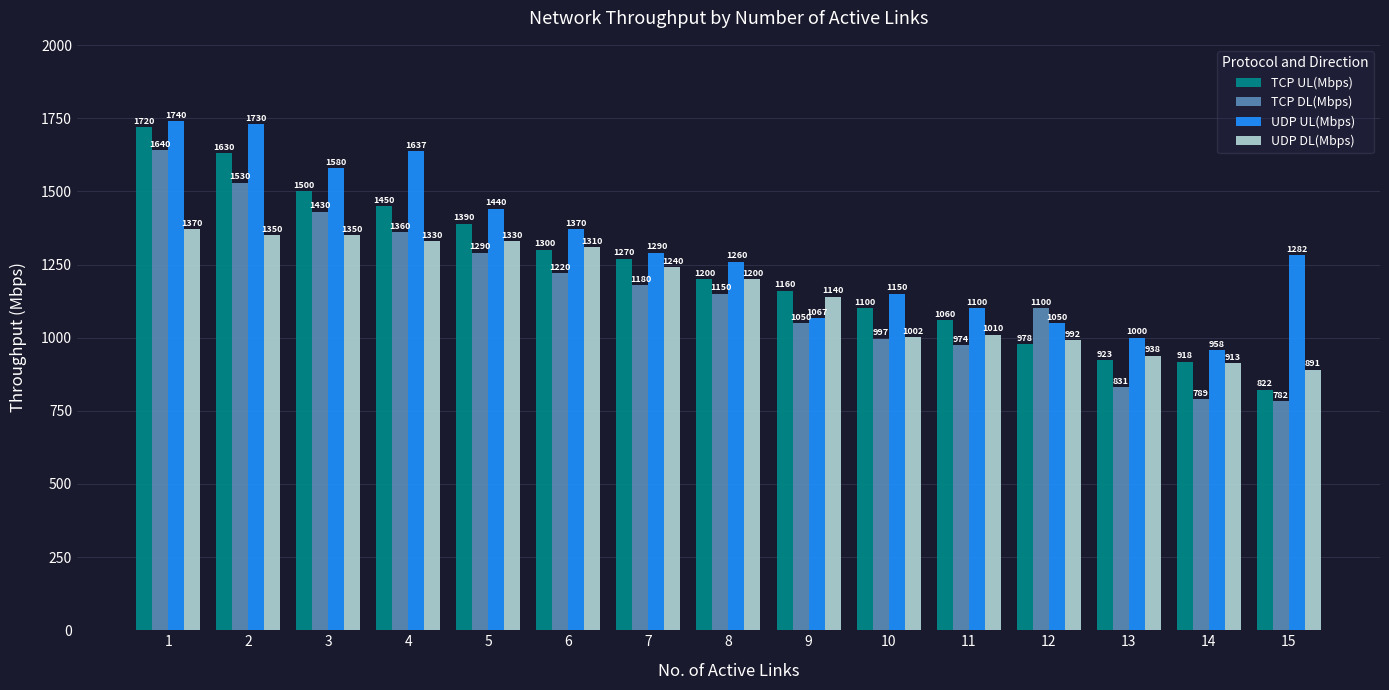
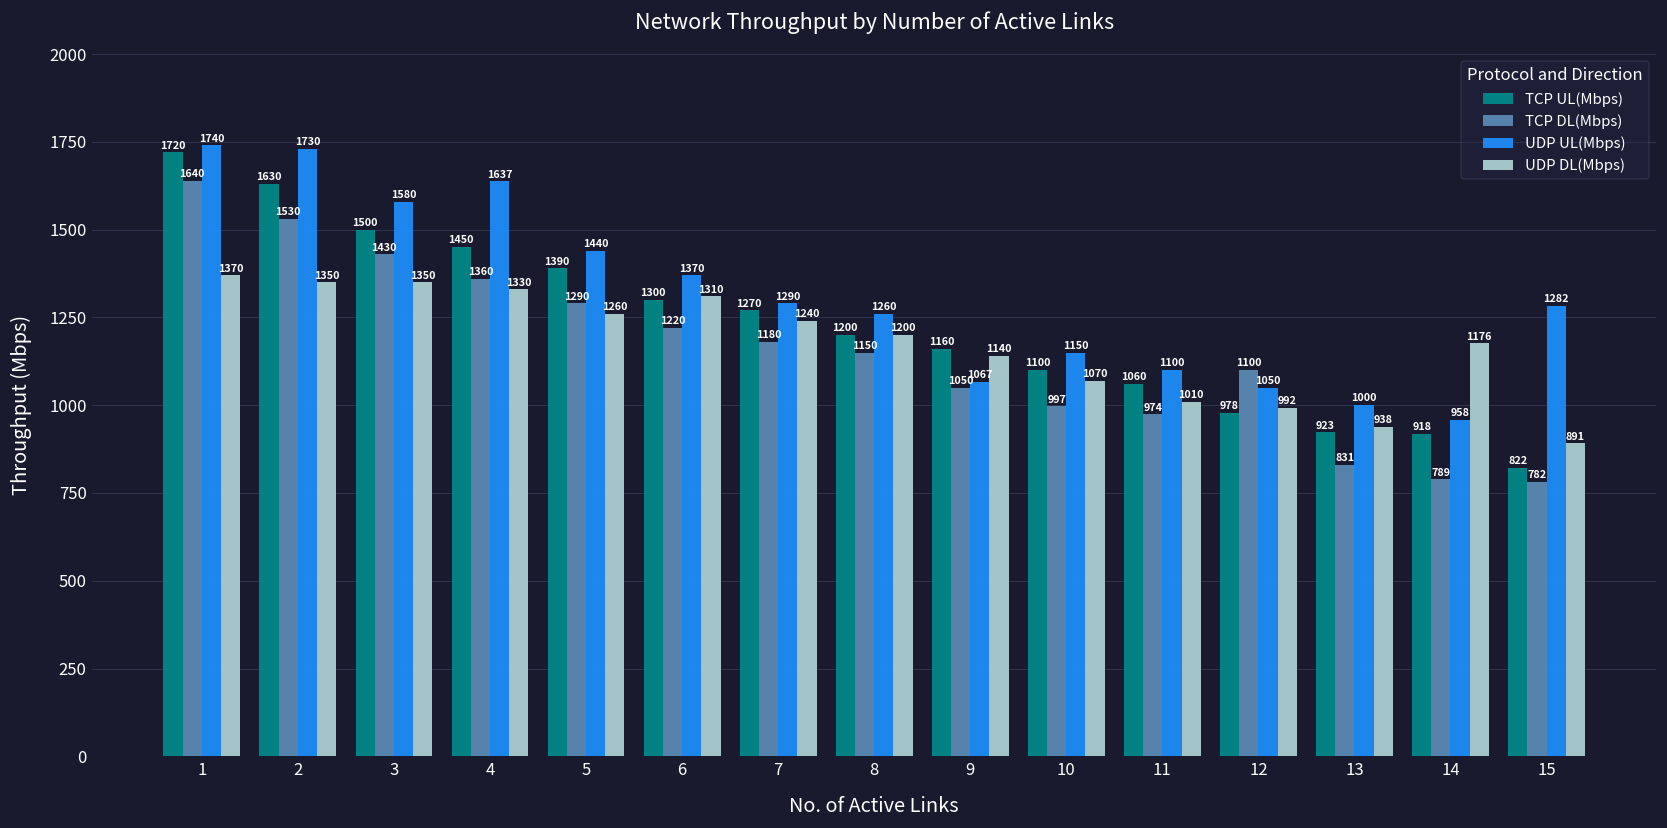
UDP DL(Mbps), 5: 1330 -> 1260
UDP DL(Mbps), 10: 1002 -> 1070
UDP DL(Mbps), 14: 913 -> 1176
